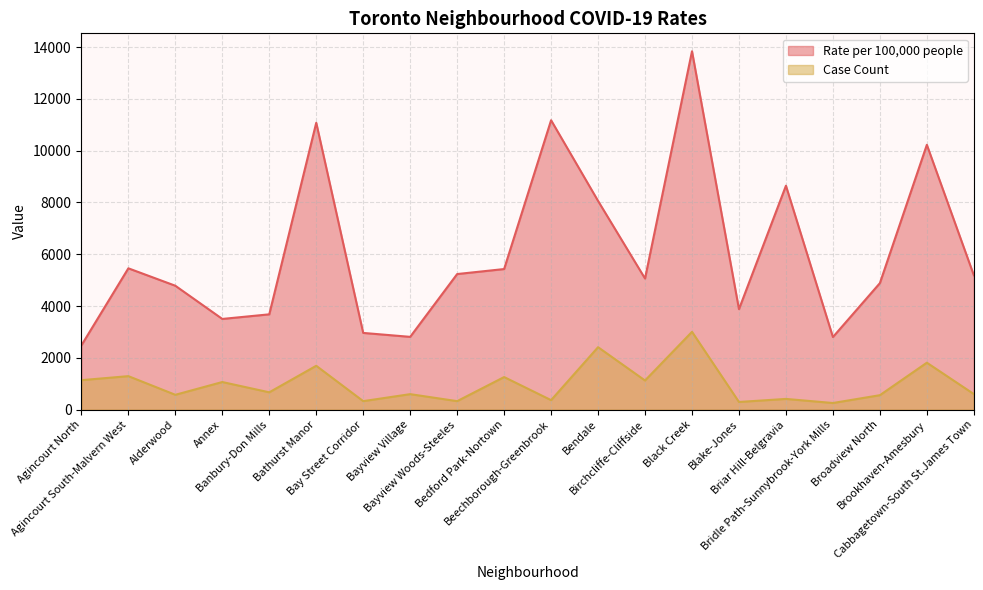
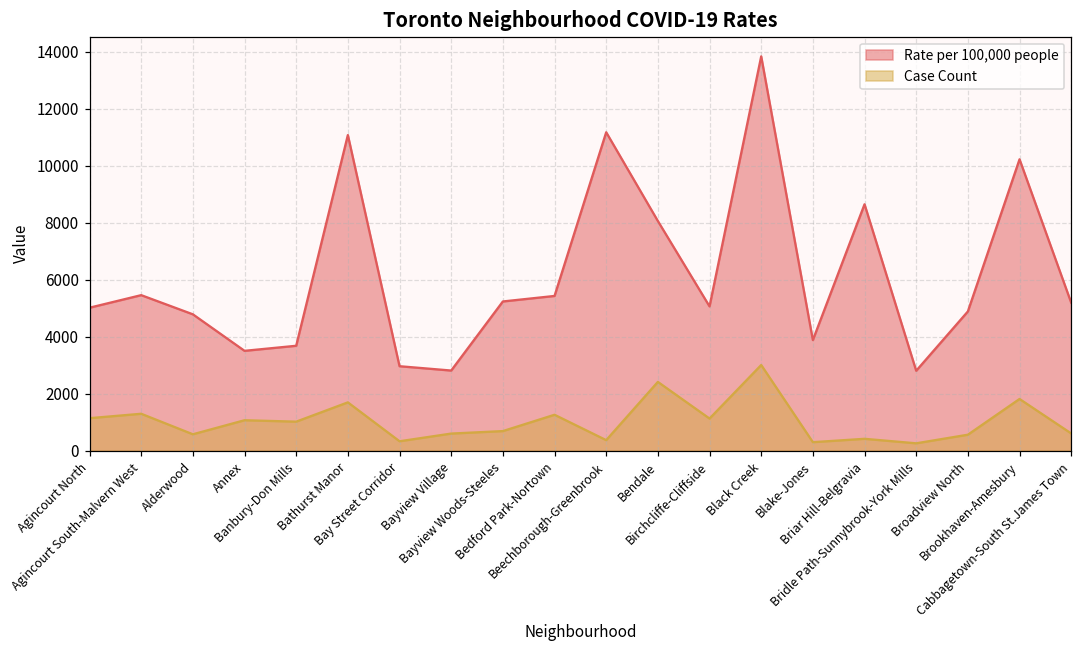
Rate per 100,000 people, Agincourt North: 2500 -> 5000
Case Count, Banbury-Don Mills: 700 -> 1000
Case Count, Bayview Woods-Steeles: 300 -> 700
